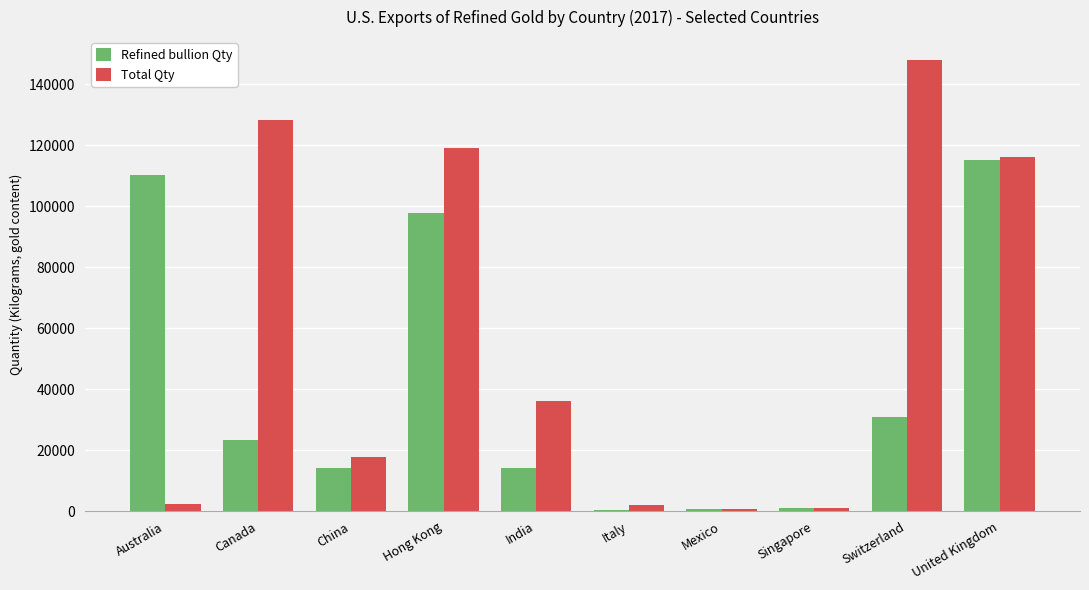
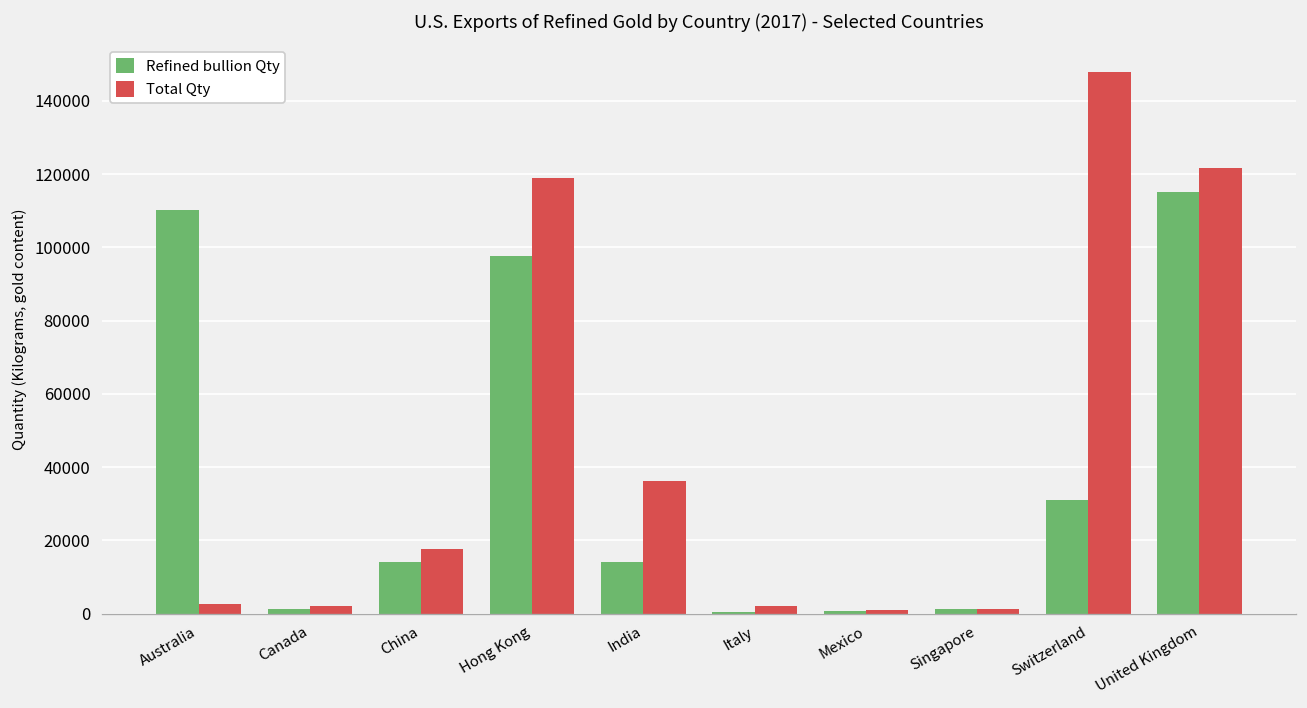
Refined bullion Qty, Canada: 23000 -> 1000
Total Qty, Canada: 128000 -> 2000
Total Qty, United Kingdom: 116000 -> 122000
